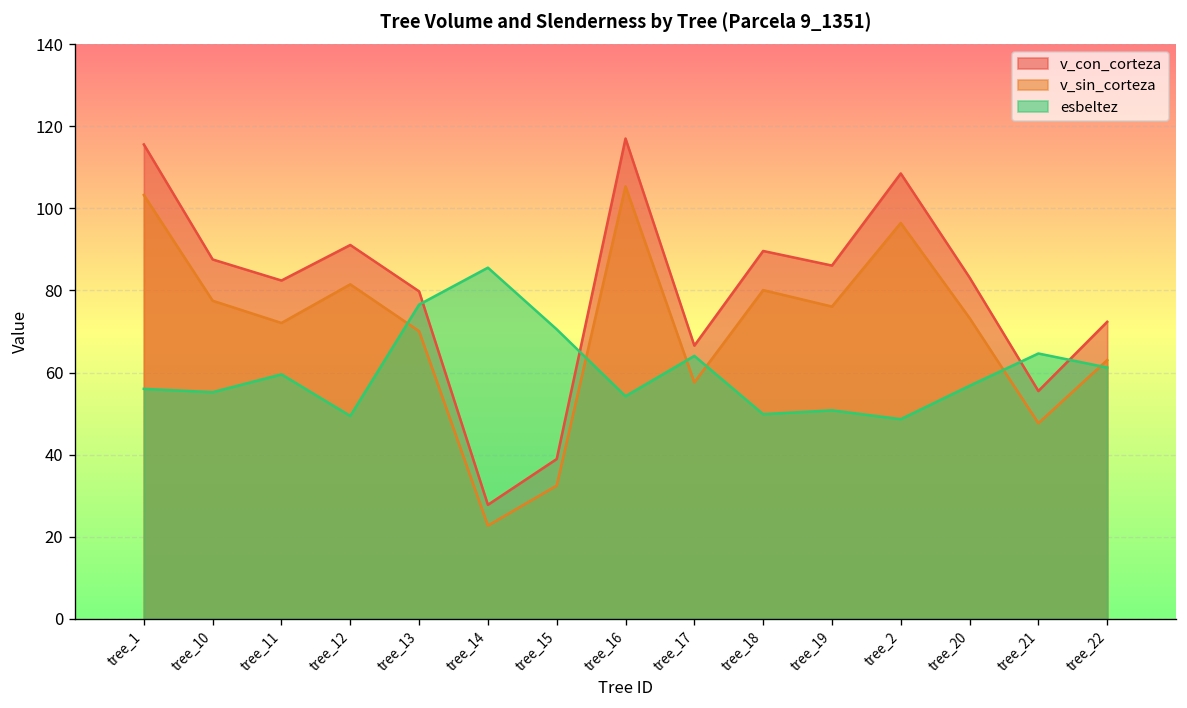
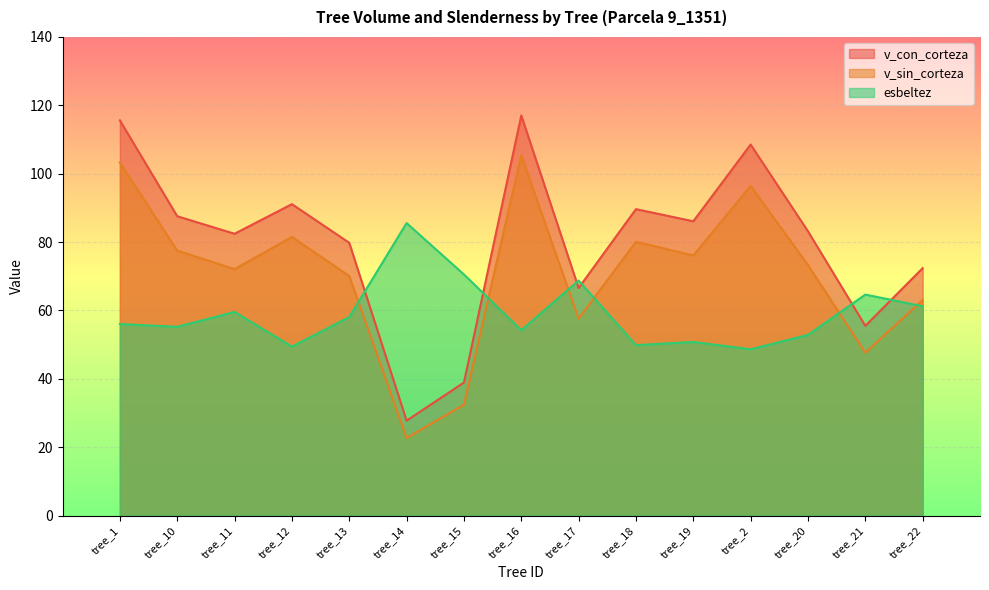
esbeltez, tree_13: 77 -> 58
esbeltez, tree_17: 64 -> 69
esbeltez, tree_20: 57 -> 53
